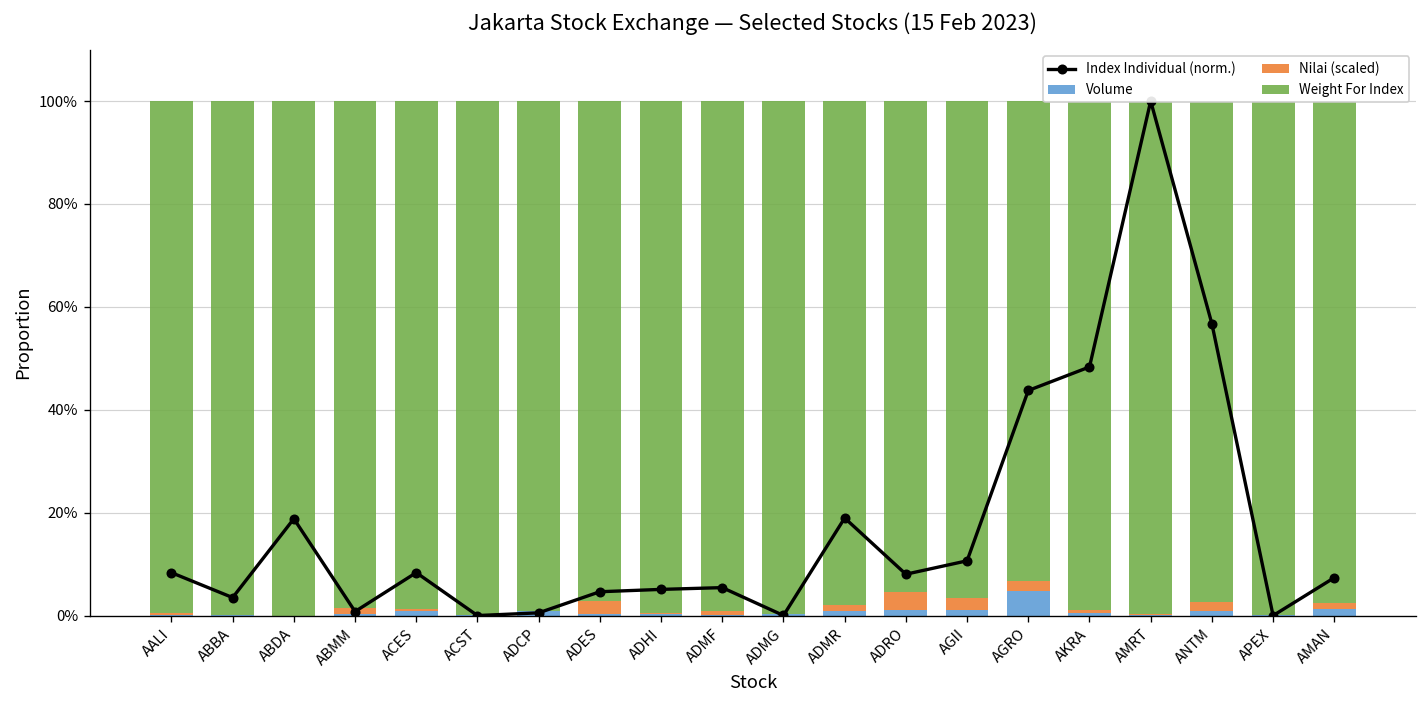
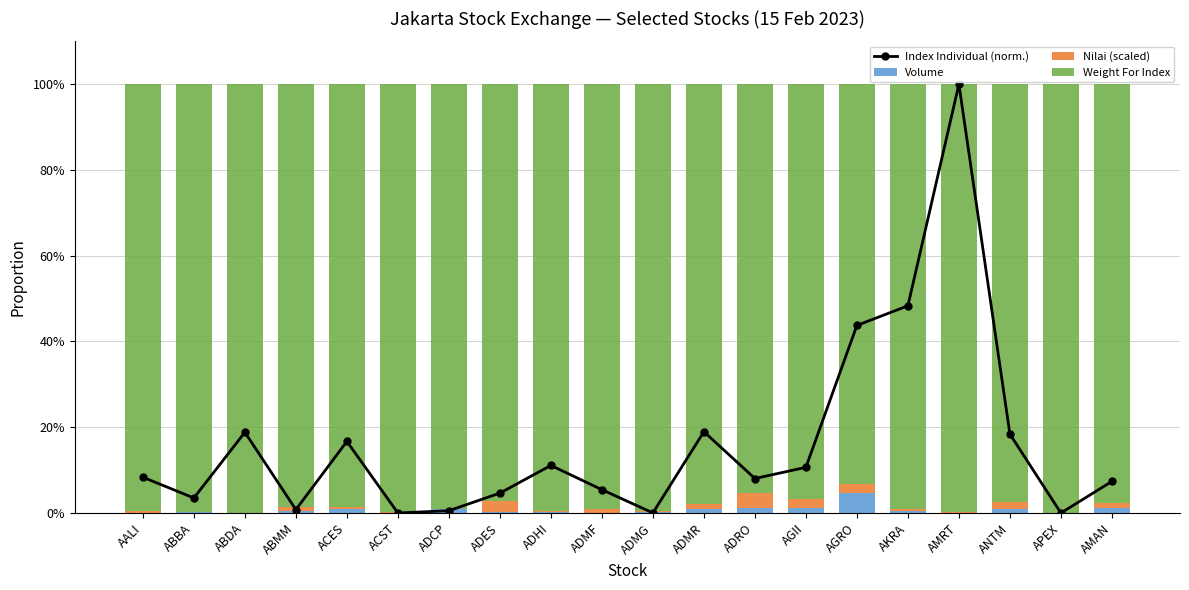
Index Individual (norm.), ACES: 8% -> 17%
Index Individual (norm.), ADHI: 5% -> 11%
Index Individual (norm.), ANTM: 57% -> 18%
